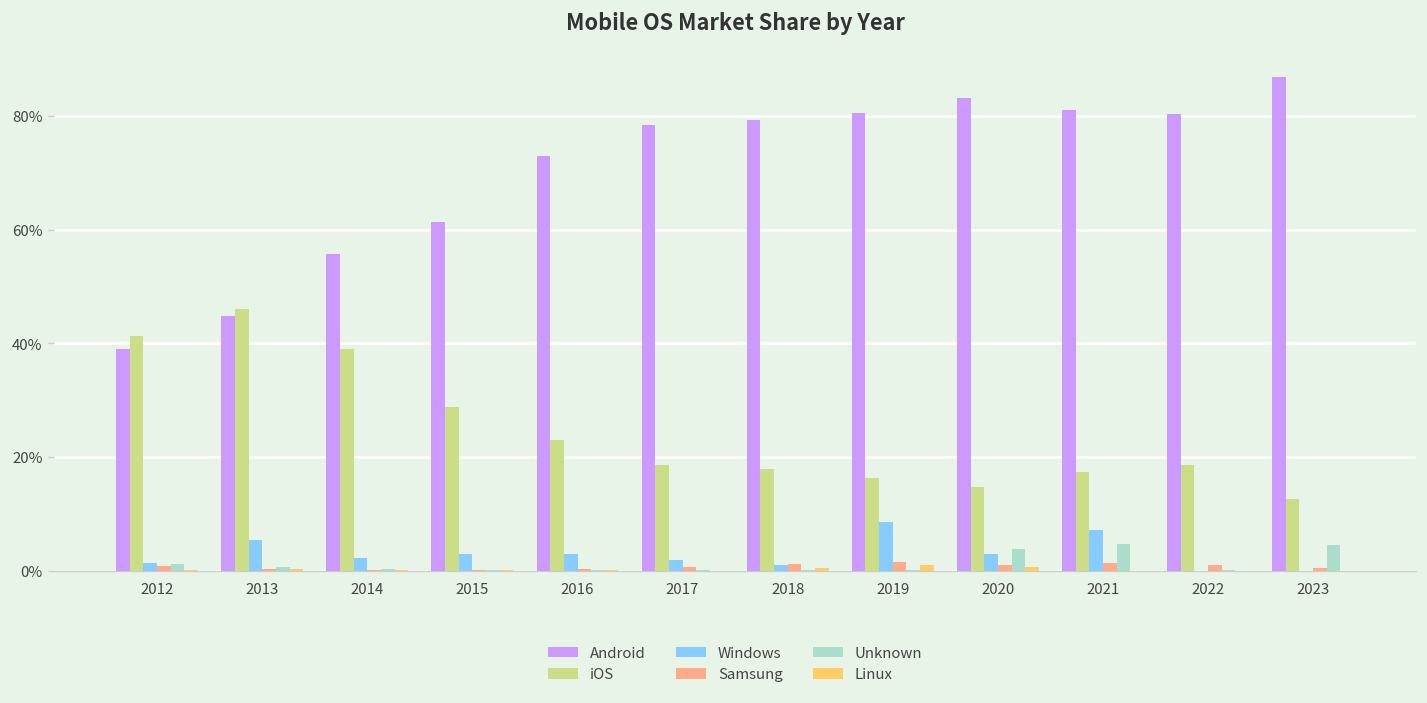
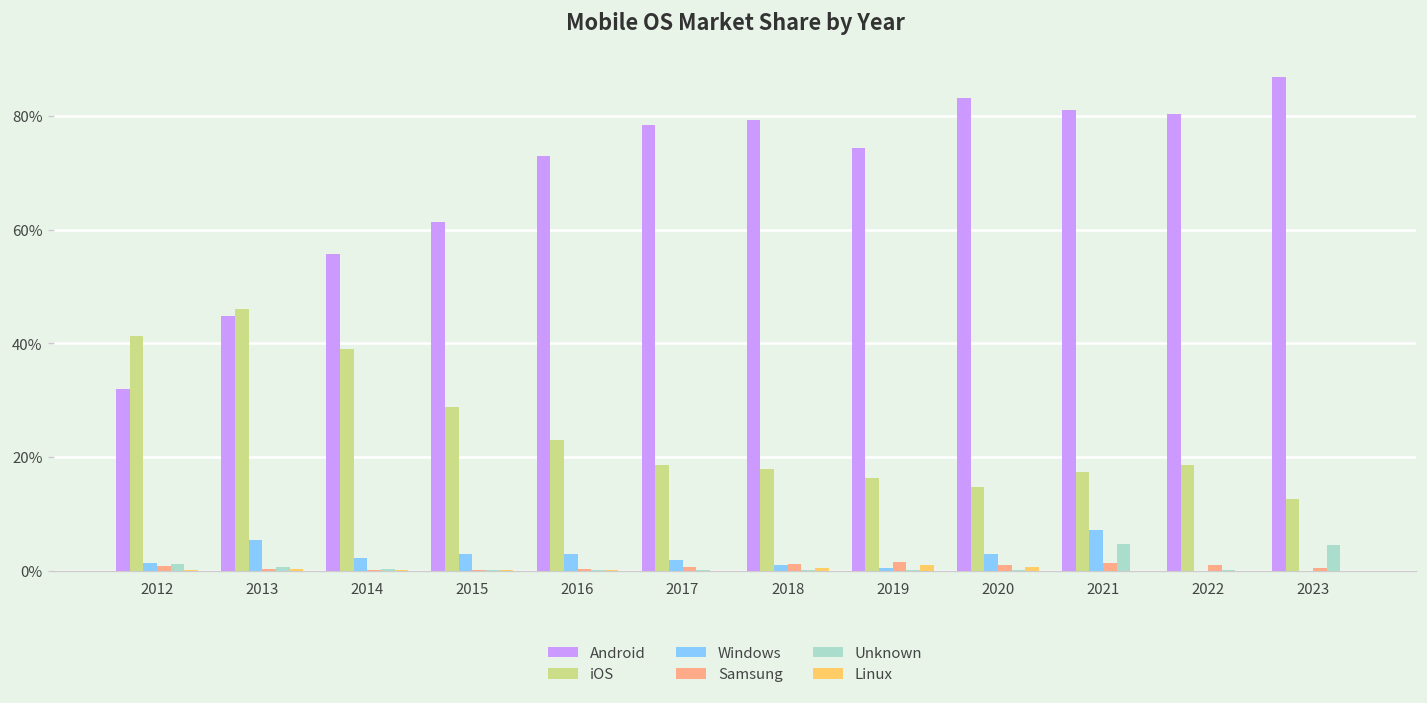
Android, 2012: 39% -> 32%
Android, 2019: 81% -> 74%
Windows, 2019: 9% -> 0%
Unknown, 2020: 4% -> 0%
